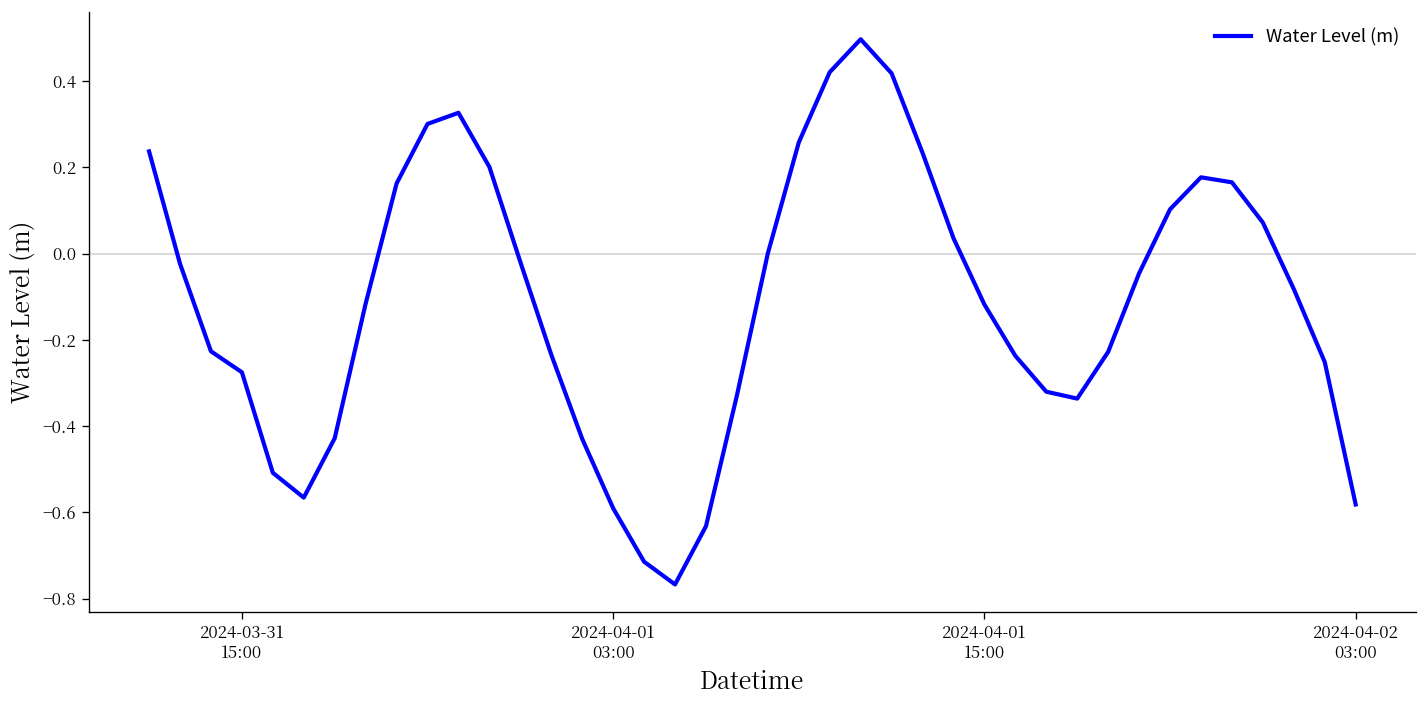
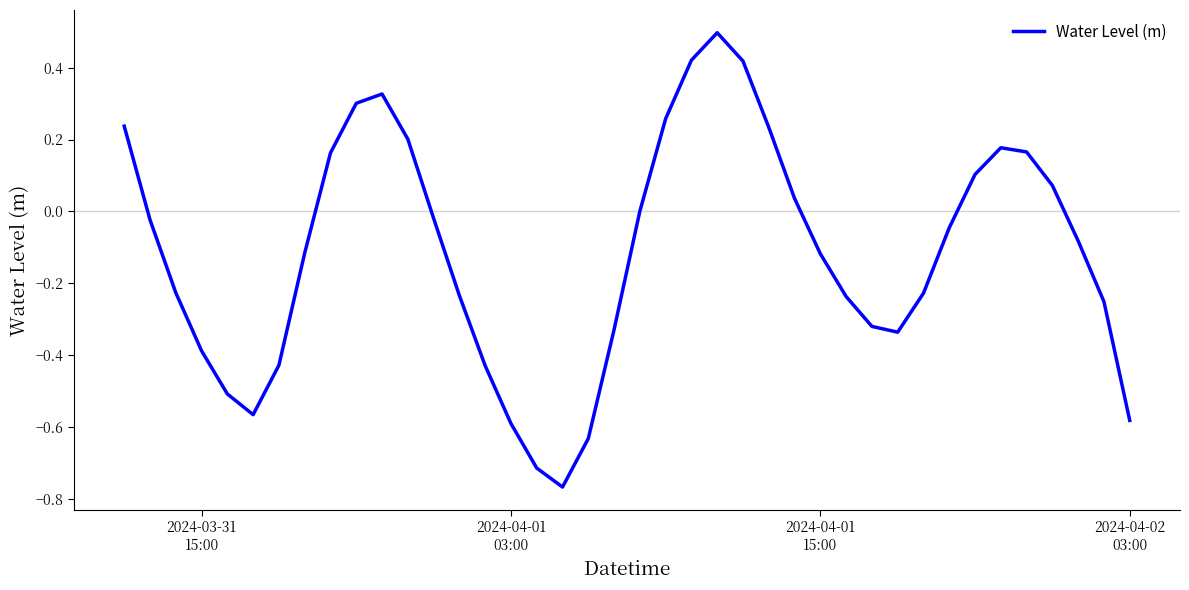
2024-03-31 15:00: -0.28 -> -0.39
